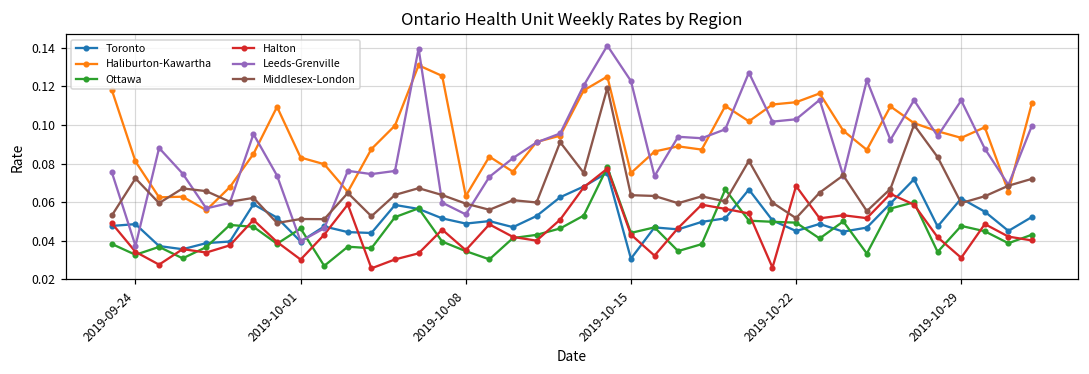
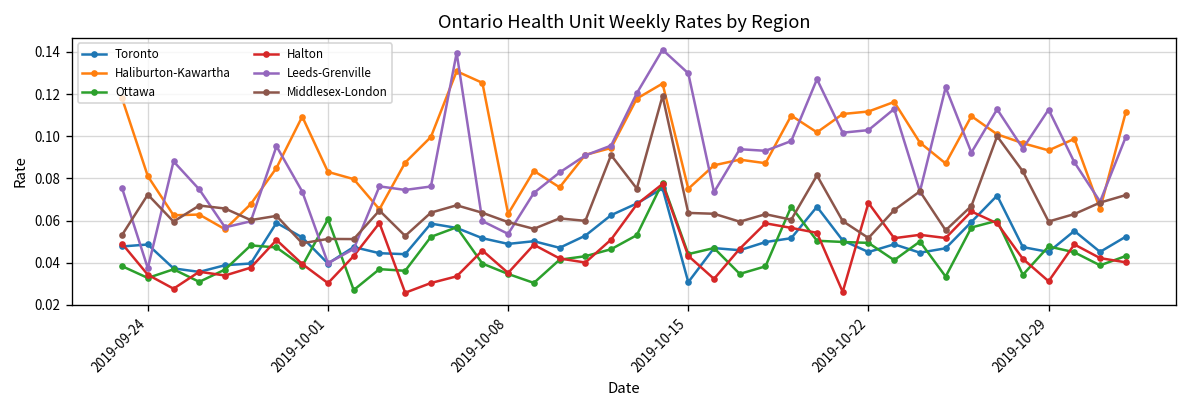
Ottawa, 2019-10-01: 0.046 -> 0.061
Leeds-Grenville, 2019-10-15: 0.123 -> 0.130
Toronto, 2019-10-29: 0.062 -> 0.045
